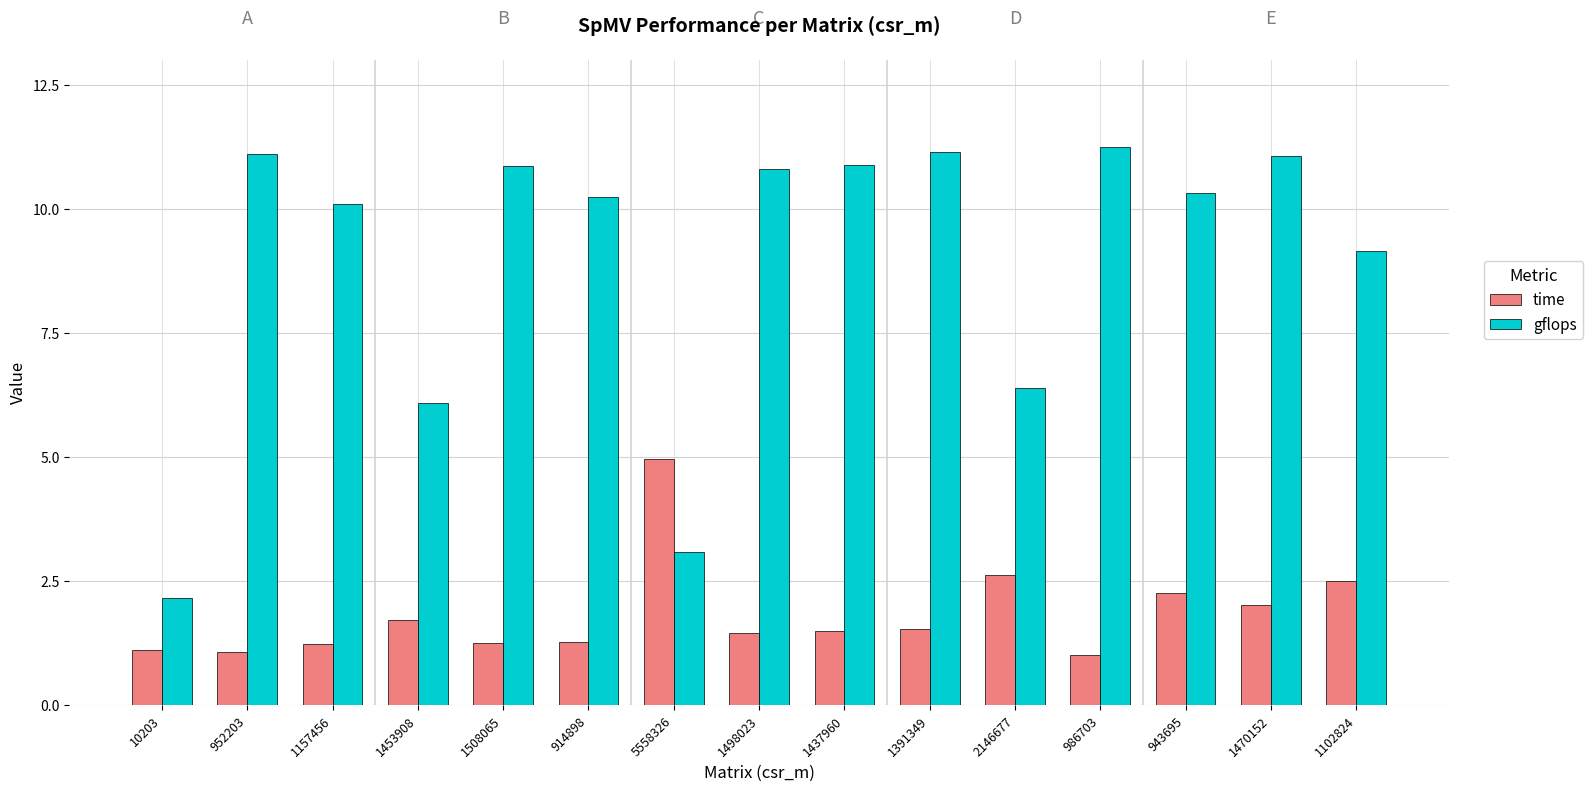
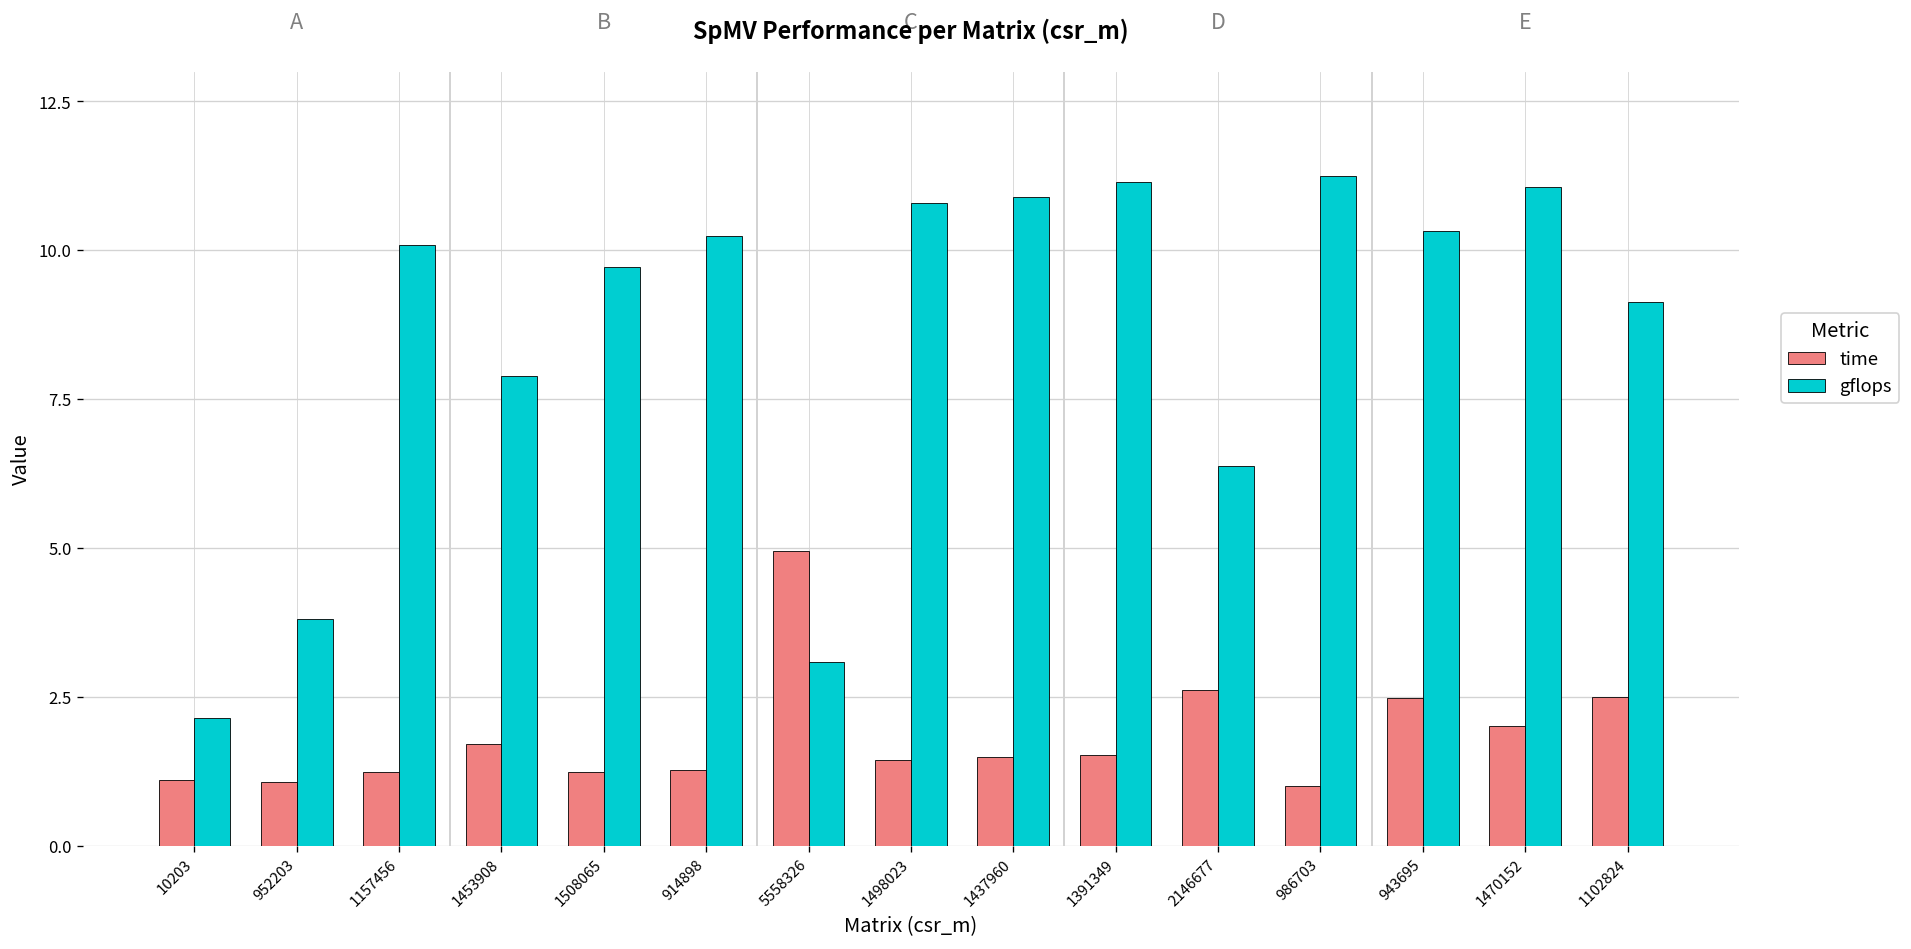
gflops, 952203: 11.1 -> 3.8
gflops, 1453908: 6.1 -> 7.9
gflops, 1508065: 10.9 -> 9.7
time, 943695: 2.3 -> 2.5
